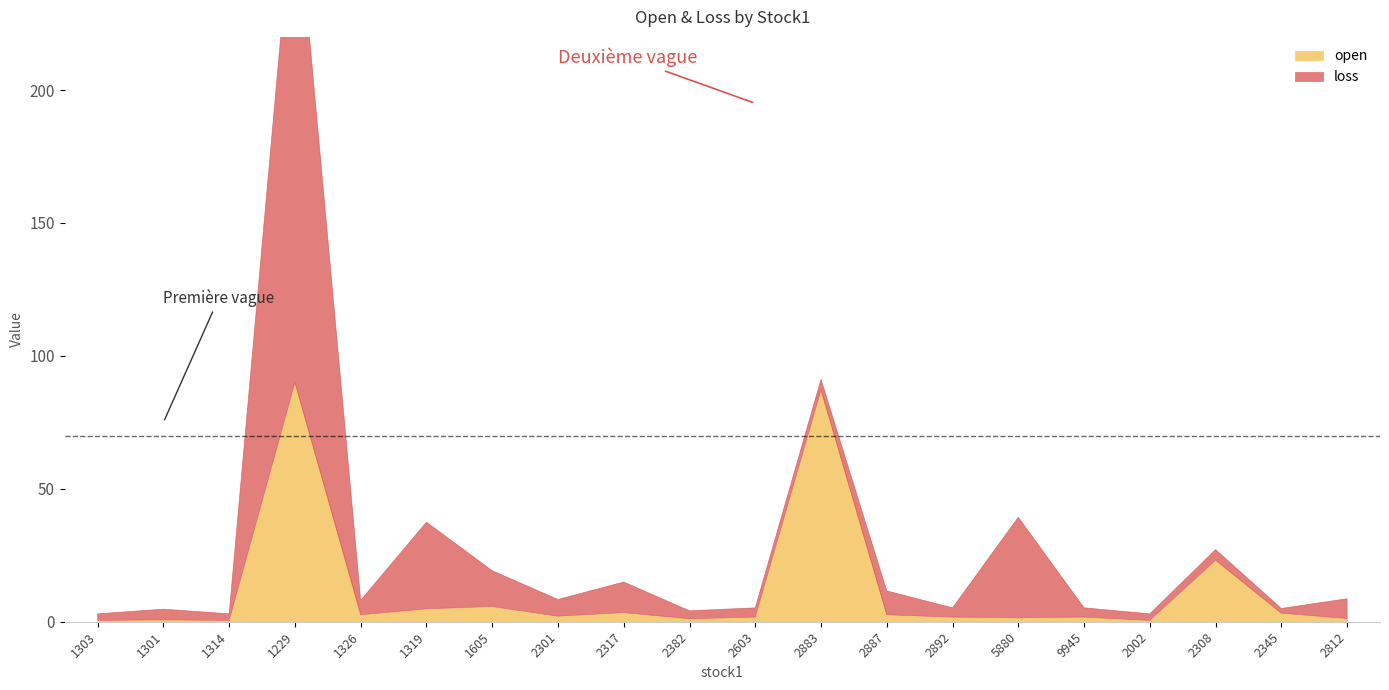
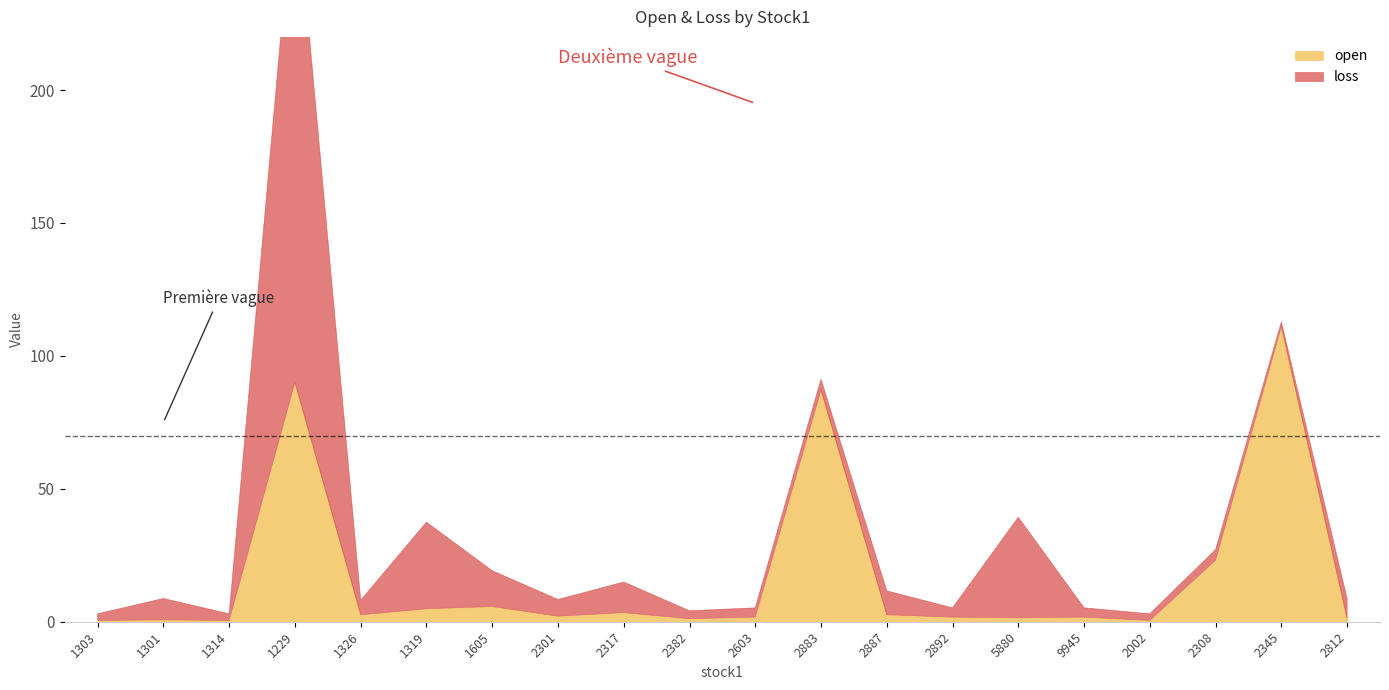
loss, 1301: 4 -> 8
open, 2345: 3 -> 111
